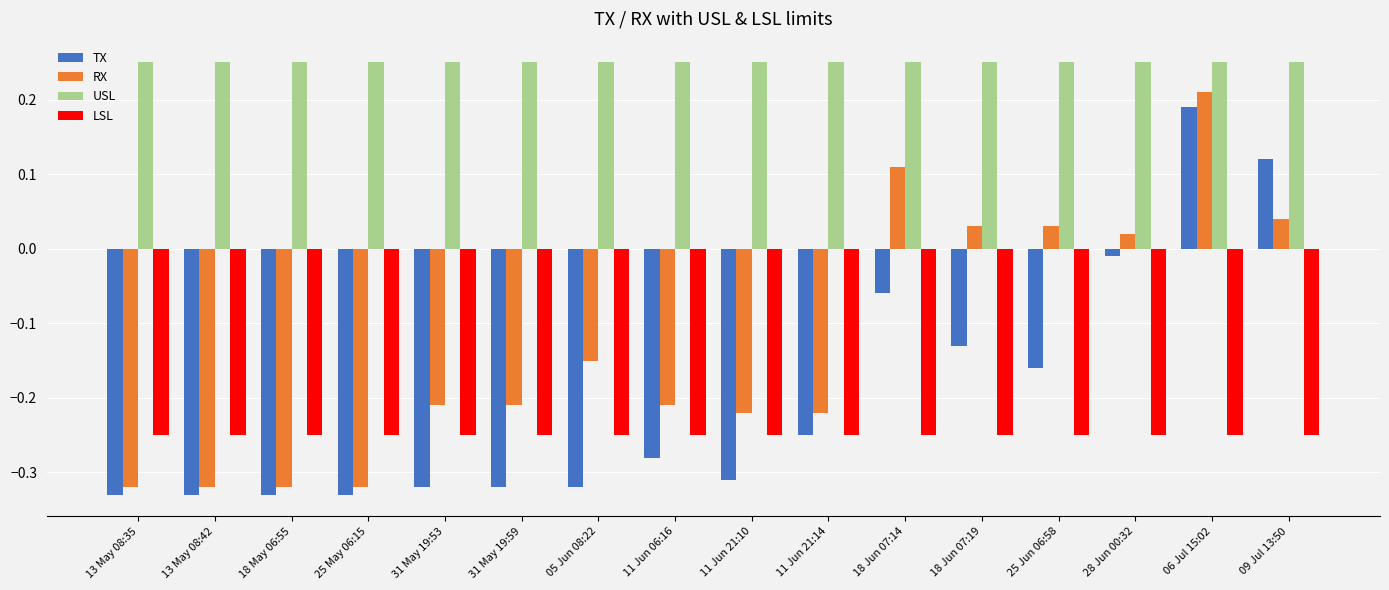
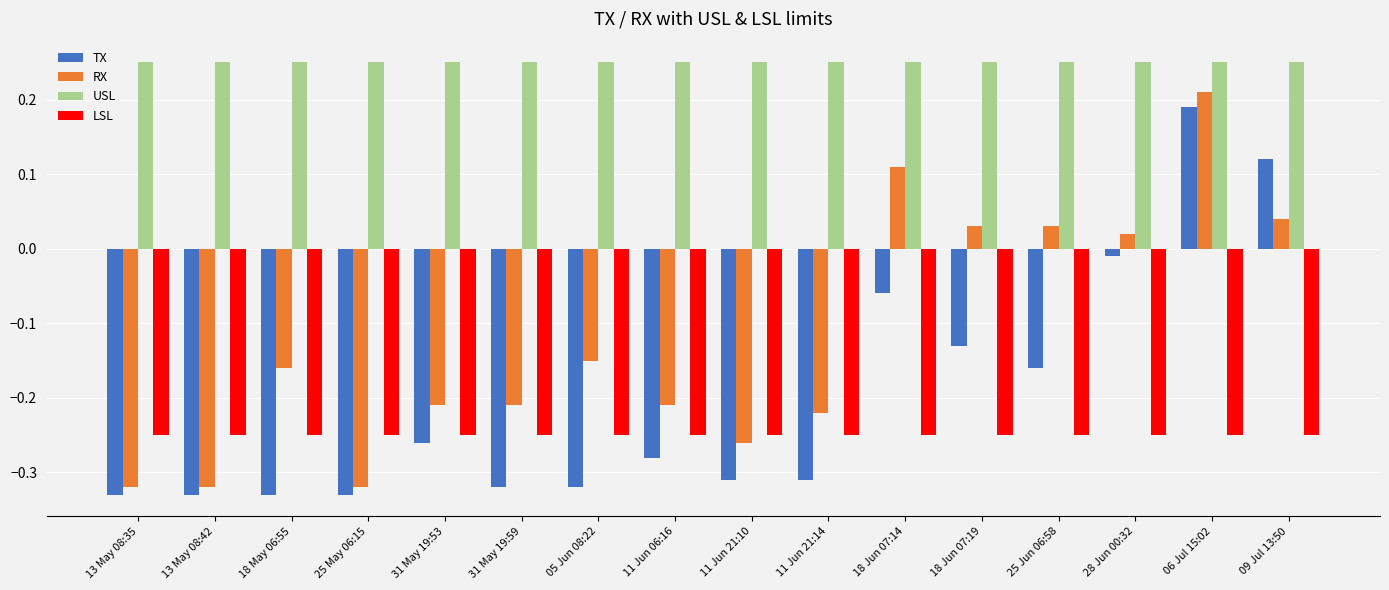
RX, 18 May 06:55: -0.32 -> -0.16
TX, 31 May 19:53: -0.32 -> -0.26
RX, 11 Jun 21:10: -0.22 -> -0.26
TX, 11 Jun 21:14: -0.25 -> -0.31
